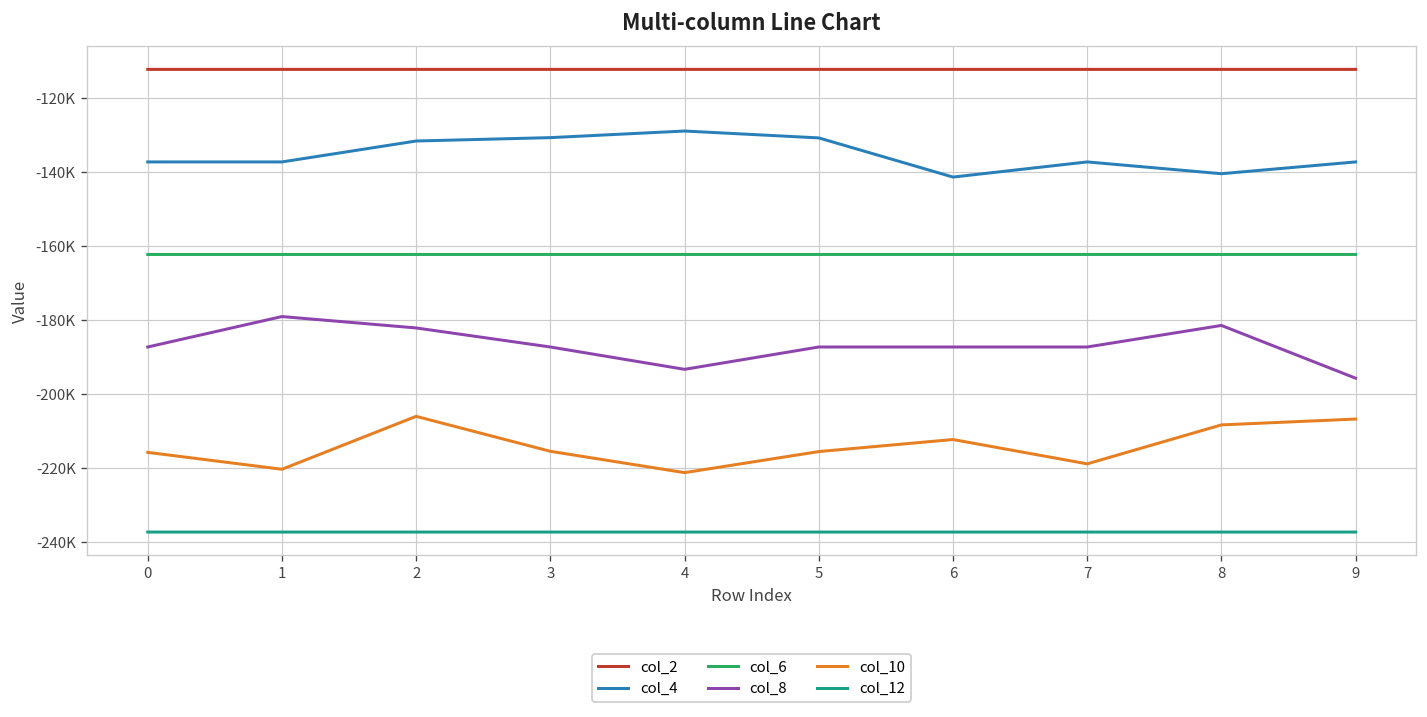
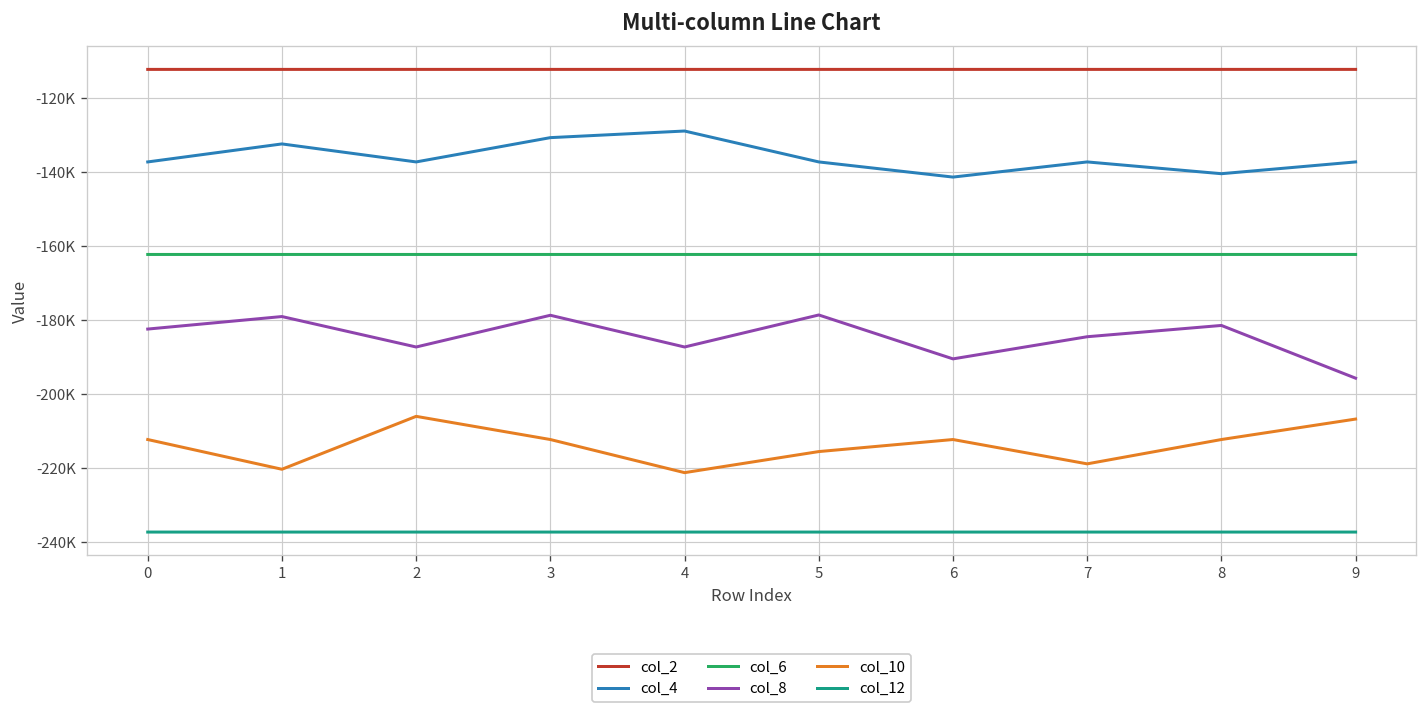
col_8, 0: -187000 -> -182000
col_10, 0: -216000 -> -212000
col_4, 1: -137000 -> -132000
col_4, 2: -132000 -> -137000
col_8, 2: -182000 -> -187000
col_8, 3: -187000 -> -179000
col_10, 3: -216000 -> -212000
col_8, 4: -193000 -> -187000
col_4, 5: -131000 -> -137000
col_8, 5: -187000 -> -179000
col_8, 6: -187000 -> -191000
col_8, 7: -187000 -> -185000
col_10, 8: -208000 -> -212000
